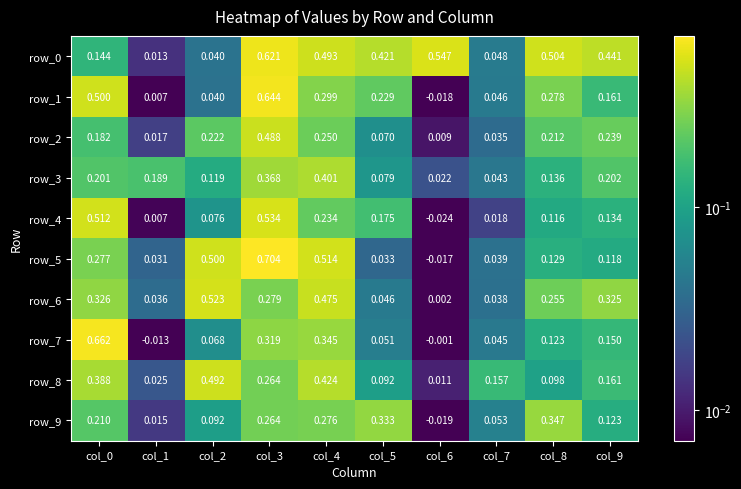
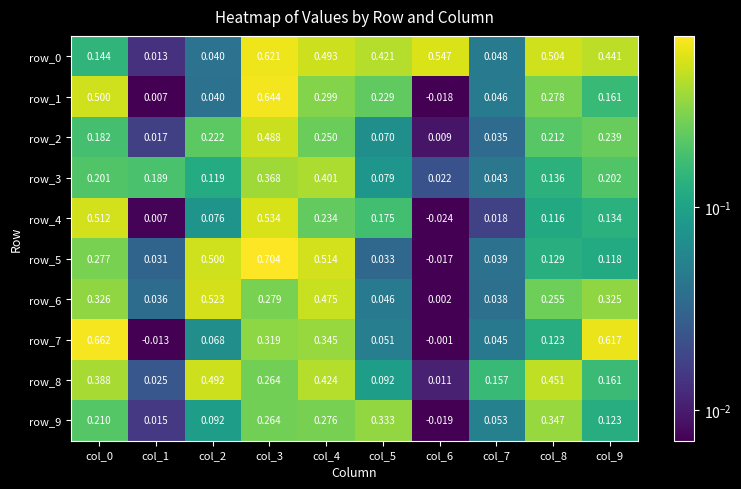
row_7, col_9: 0.150 -> 0.617
row_8, col_8: 0.098 -> 0.451
